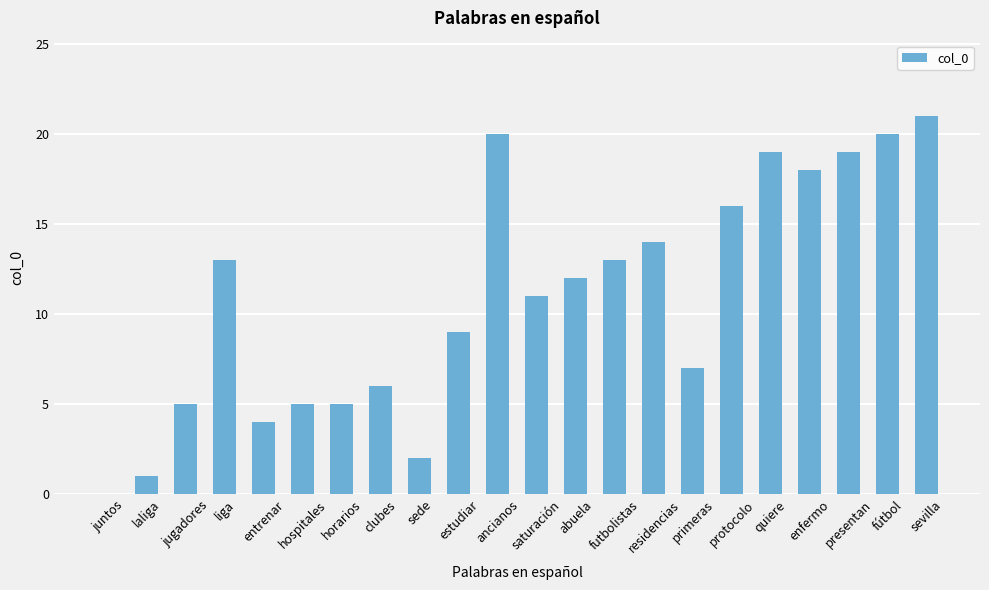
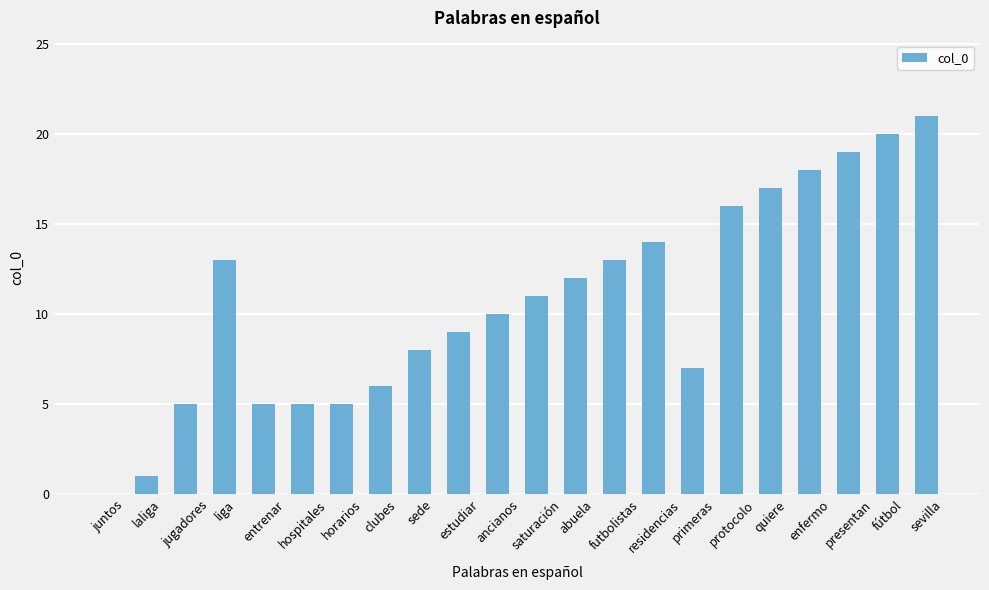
entrenar: 4 -> 5
sede: 2 -> 8
ancianos: 20 -> 10
quiere: 19 -> 17
